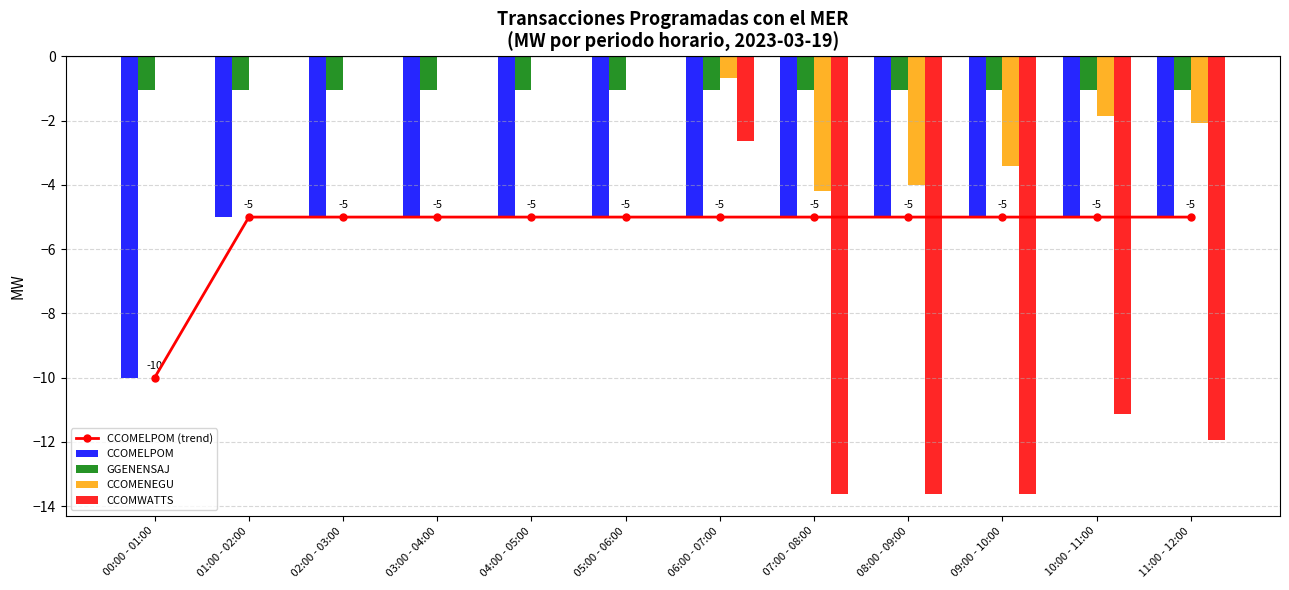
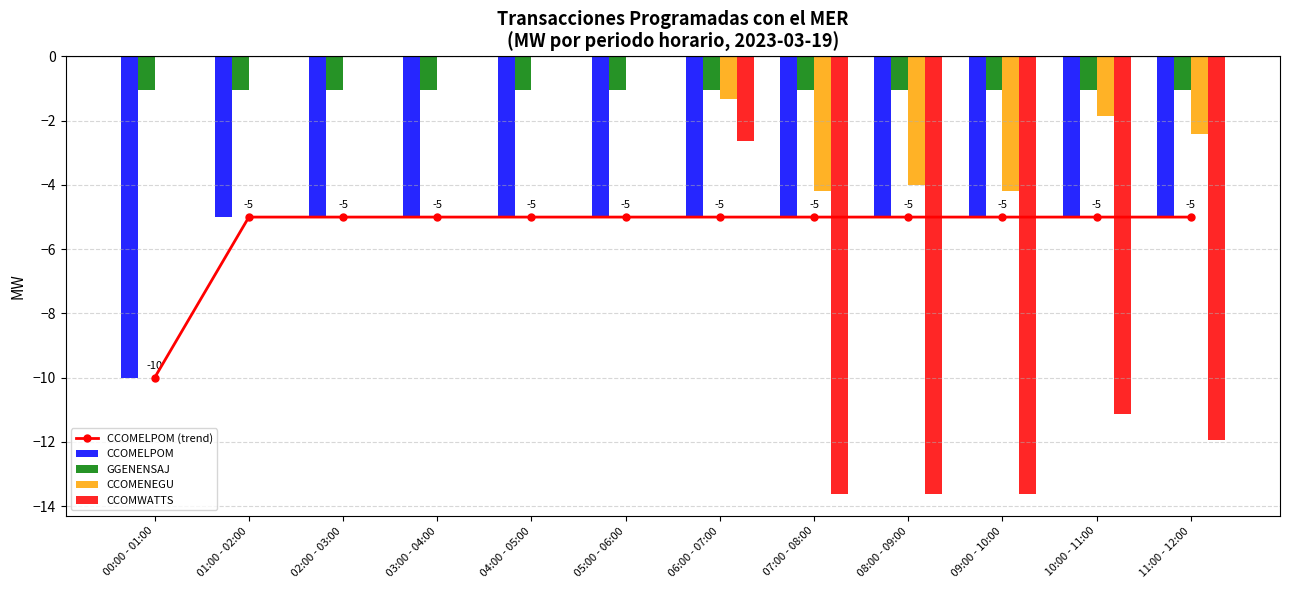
CCOMENEGU, 06:00 - 07:00: -0.7 -> -1.3
CCOMENEGU, 09:00 - 10:00: -3.4 -> -4.2
CCOMENEGU, 11:00 - 12:00: -2.1 -> -2.4
